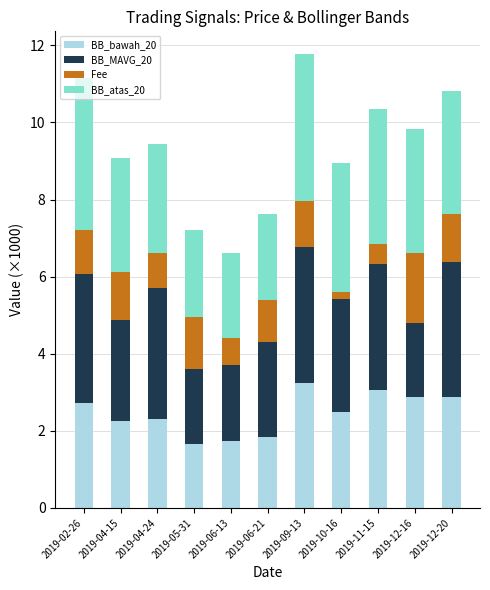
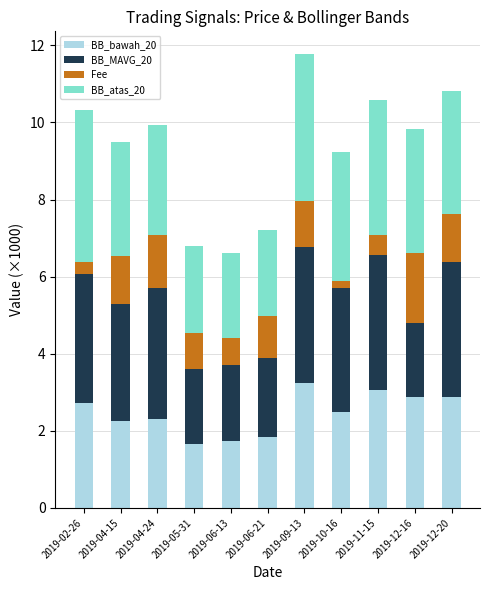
Fee, 2019-02-26: 1.1 -> 0.3
BB_MAVG_20, 2019-04-15: 2.6 -> 3.0
Fee, 2019-04-24: 0.9 -> 1.4
Fee, 2019-05-31: 1.4 -> 0.9
BB_MAVG_20, 2019-06-21: 2.5 -> 2.0
BB_MAVG_20, 2019-10-16: 2.9 -> 3.2
BB_MAVG_20, 2019-11-15: 3.3 -> 3.5
